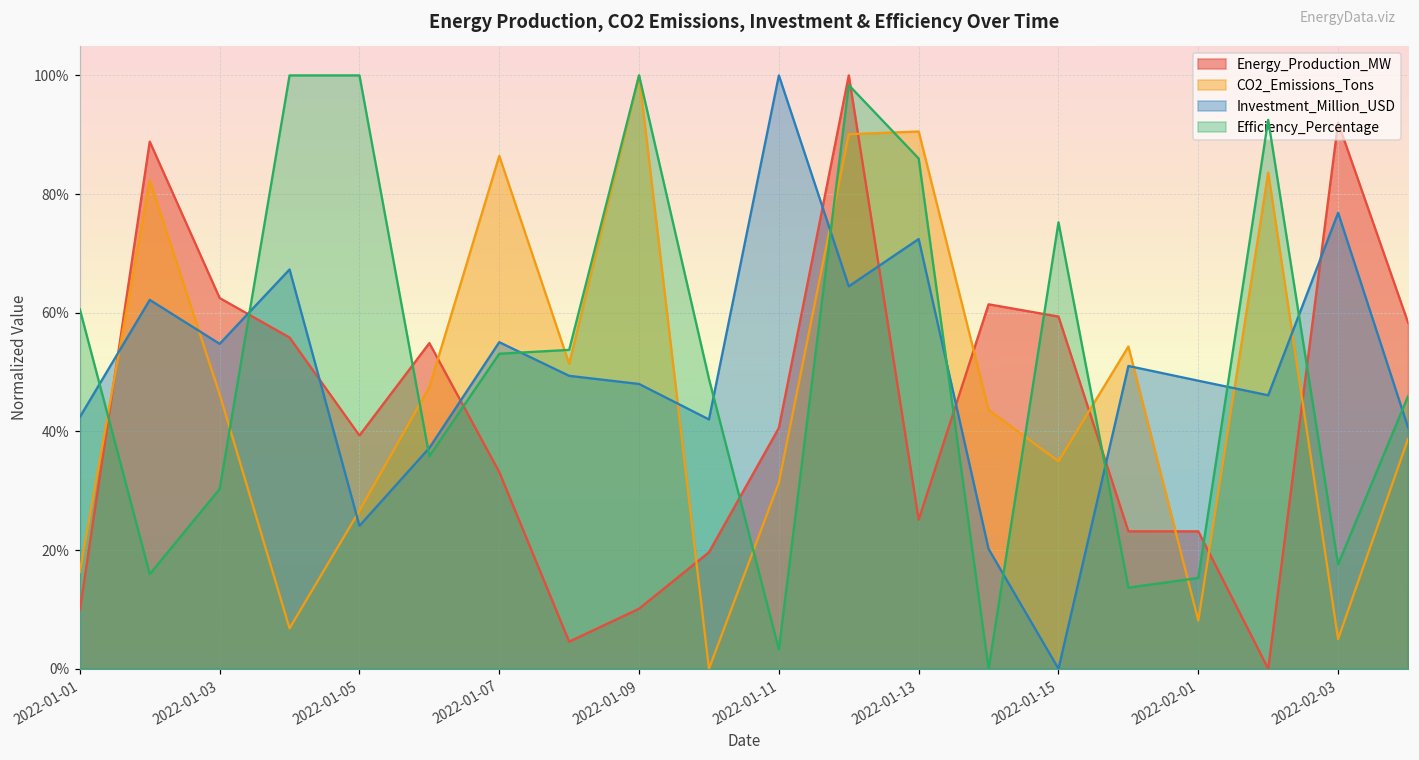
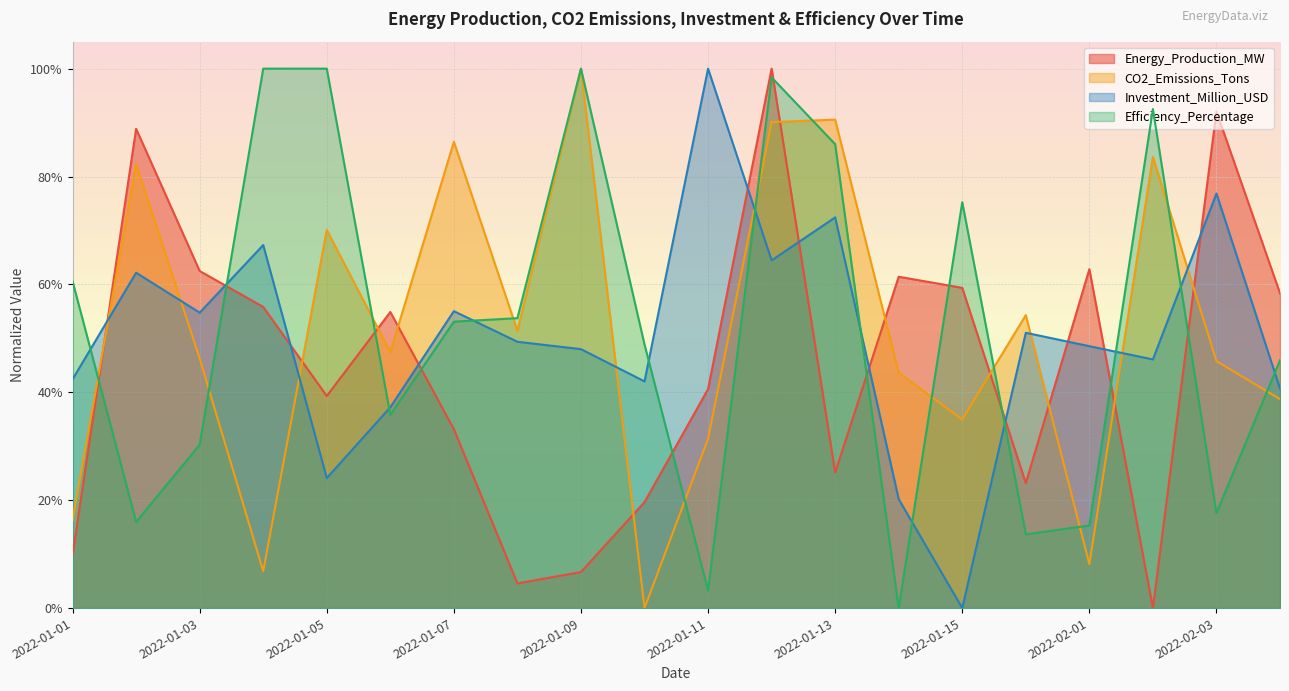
CO2_Emissions_Tons, 2022-01-05: 27% -> 70%
Energy_Production_MW, 2022-01-09: 10% -> 7%
Energy_Production_MW, 2022-02-01: 23% -> 63%
CO2_Emissions_Tons, 2022-02-03: 5% -> 46%
